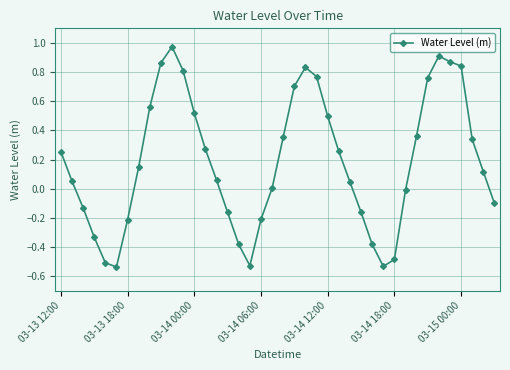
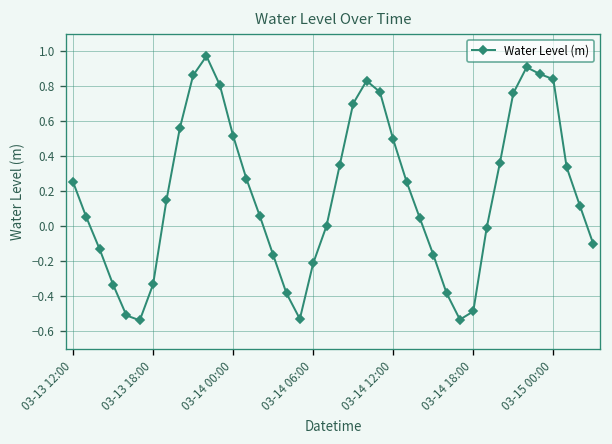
03-13 18:00: -0.21 -> -0.33
